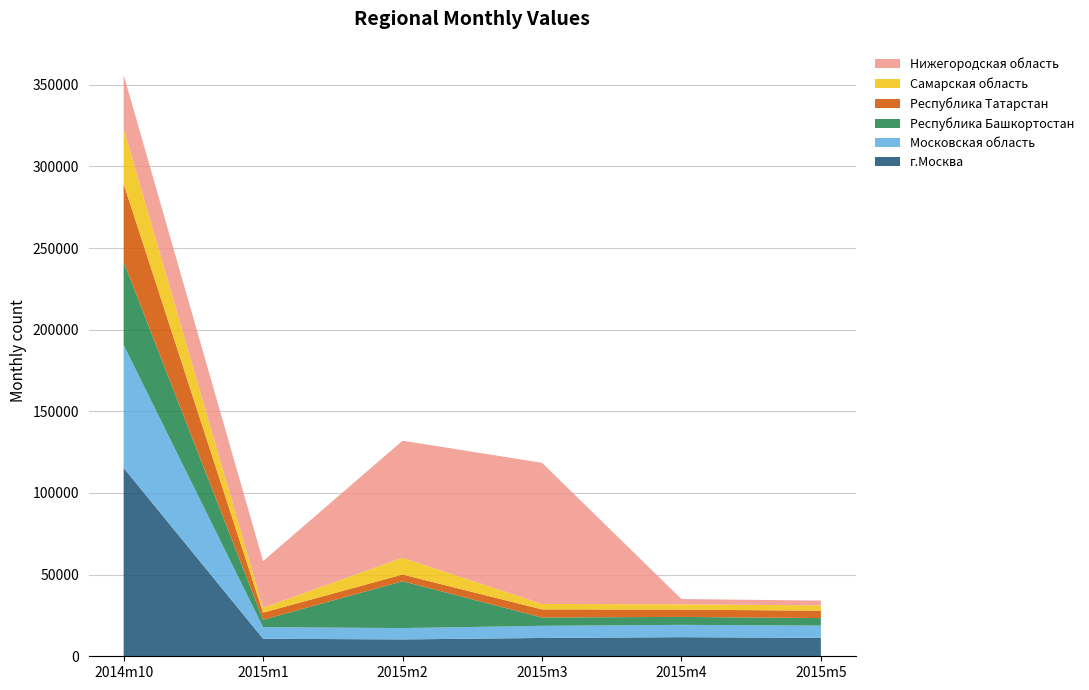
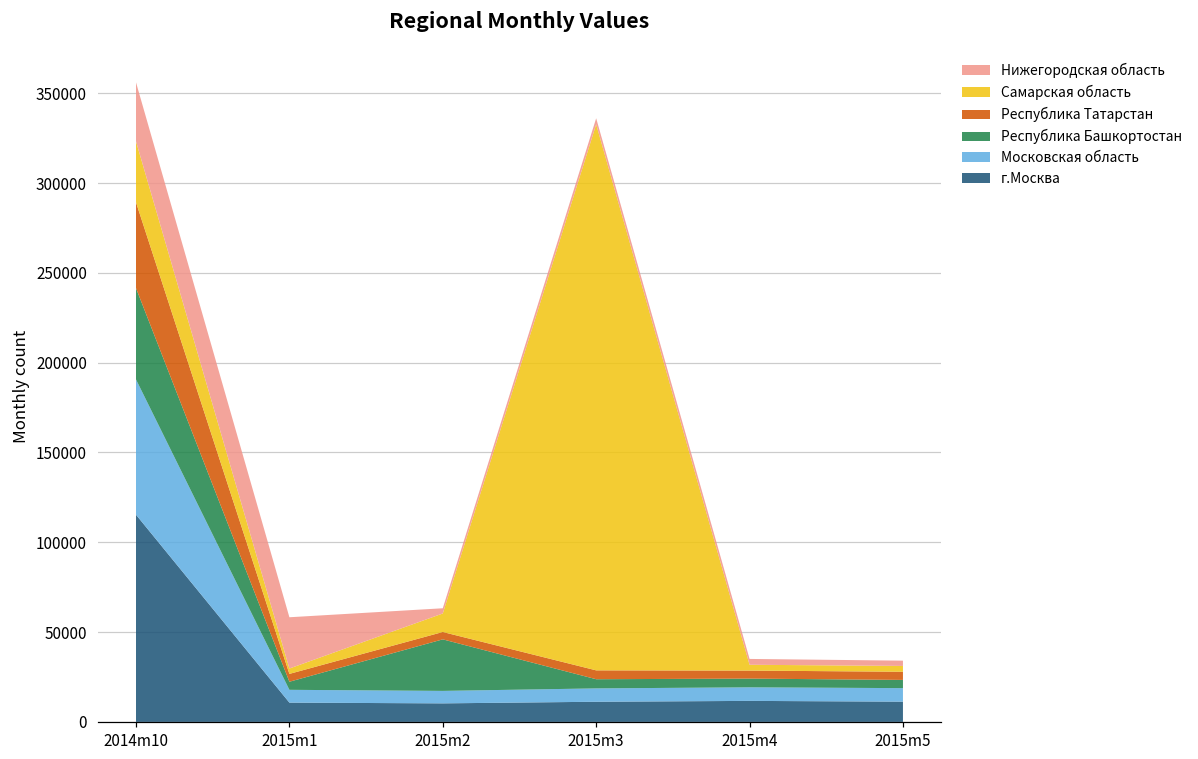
Нижегородская область, 2015m2: 72000 -> 3000
Самарская область, 2015m3: 3000 -> 304000
Нижегородская область, 2015m3: 86000 -> 3000
